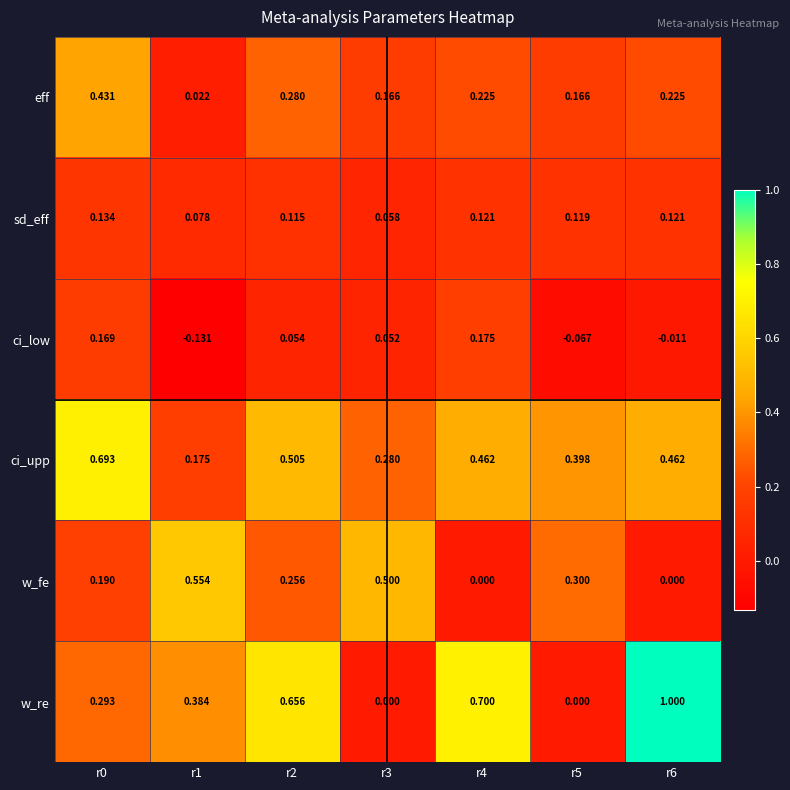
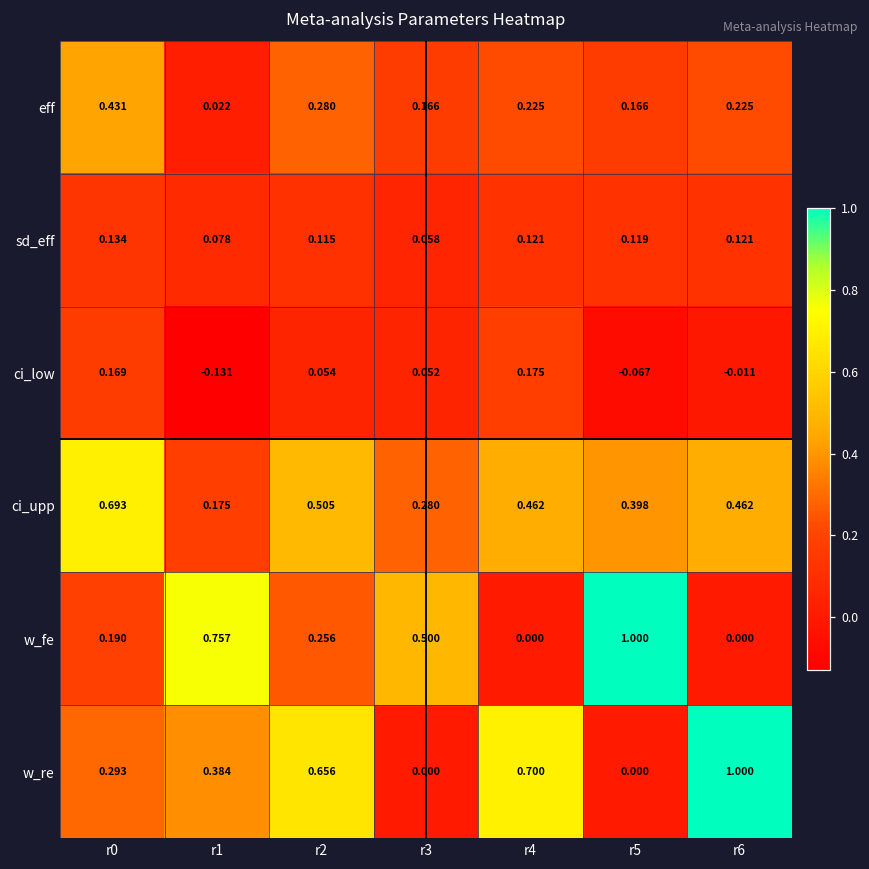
w_fe, r1: 0.554 -> 0.757
w_fe, r5: 0.300 -> 1.000
